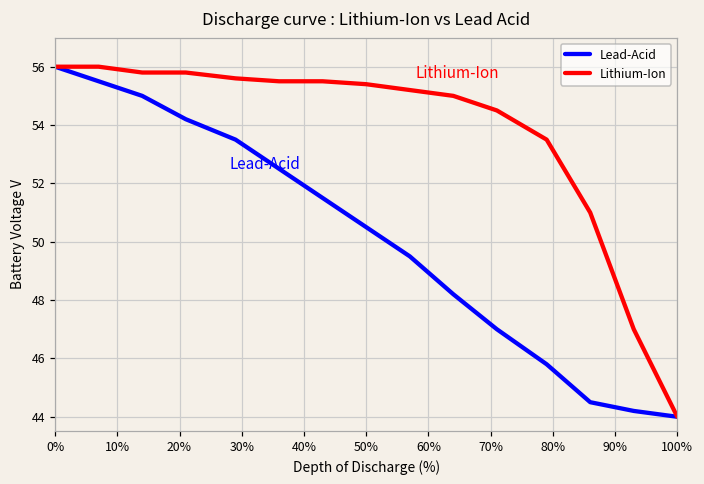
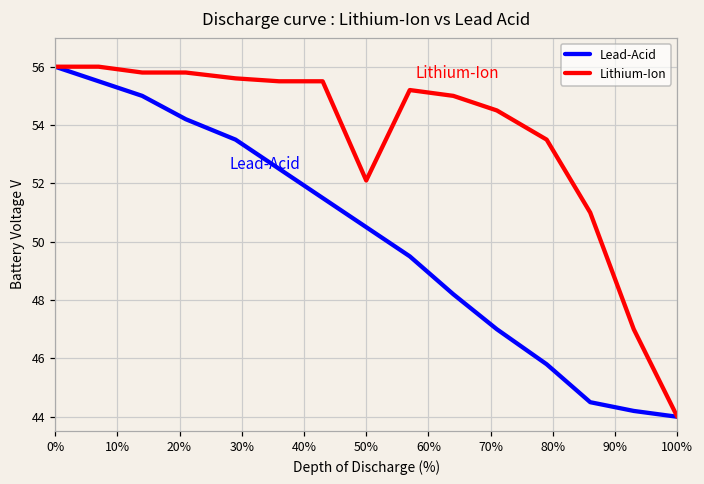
Lithium-Ion, 50%: 55.4 -> 52.1
